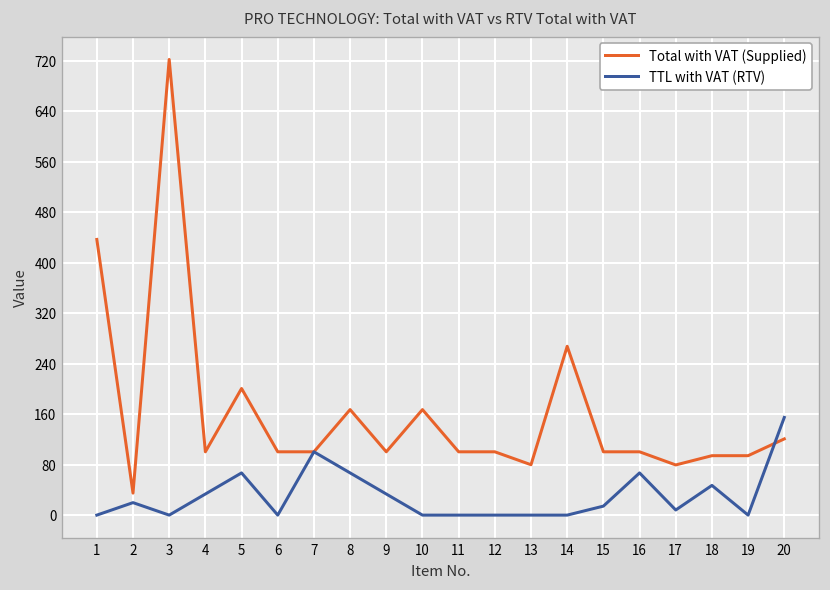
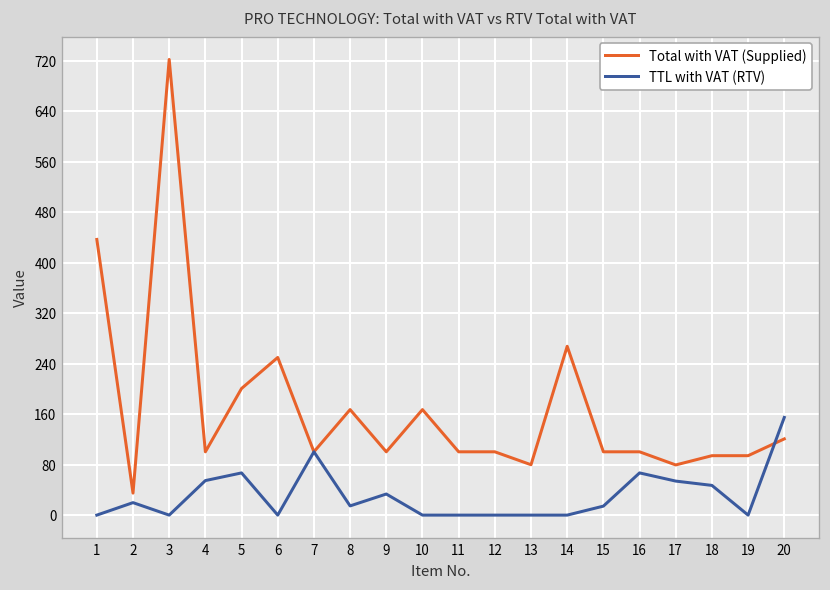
TTL with VAT (RTV), 4: 30 -> 50
Total with VAT (Supplied), 6: 100 -> 250
TTL with VAT (RTV), 8: 70 -> 10
TTL with VAT (RTV), 17: 10 -> 50
